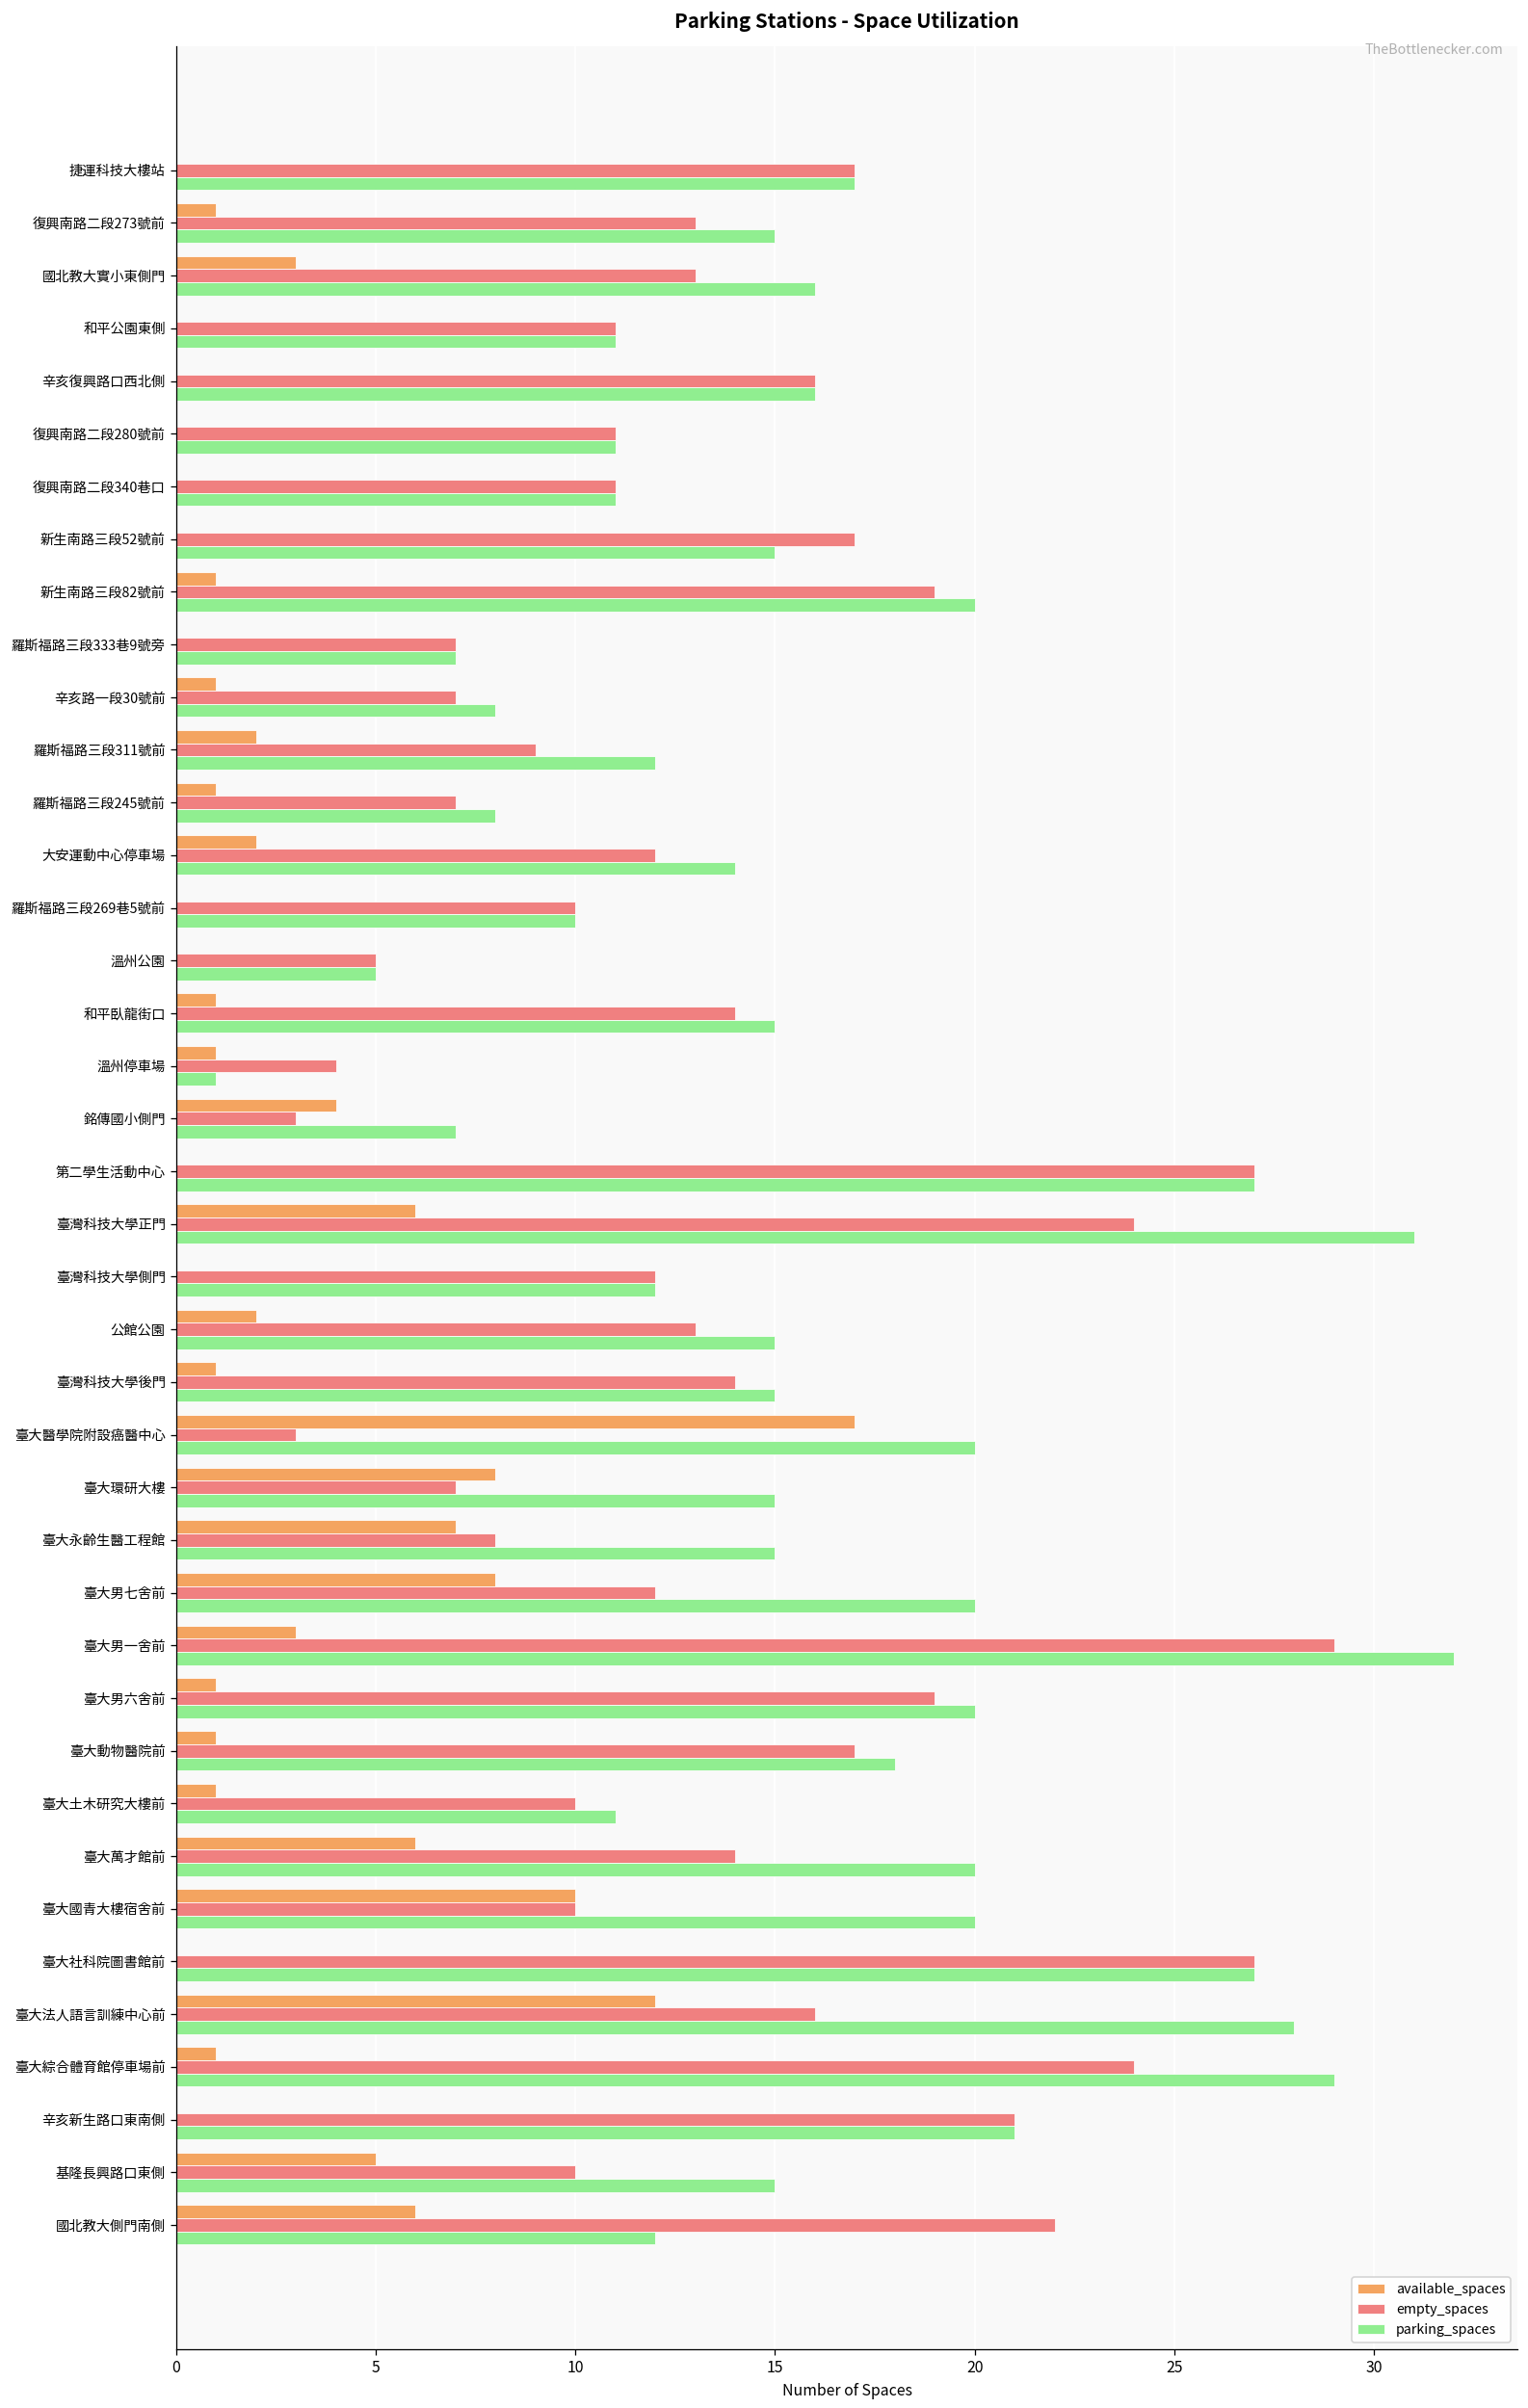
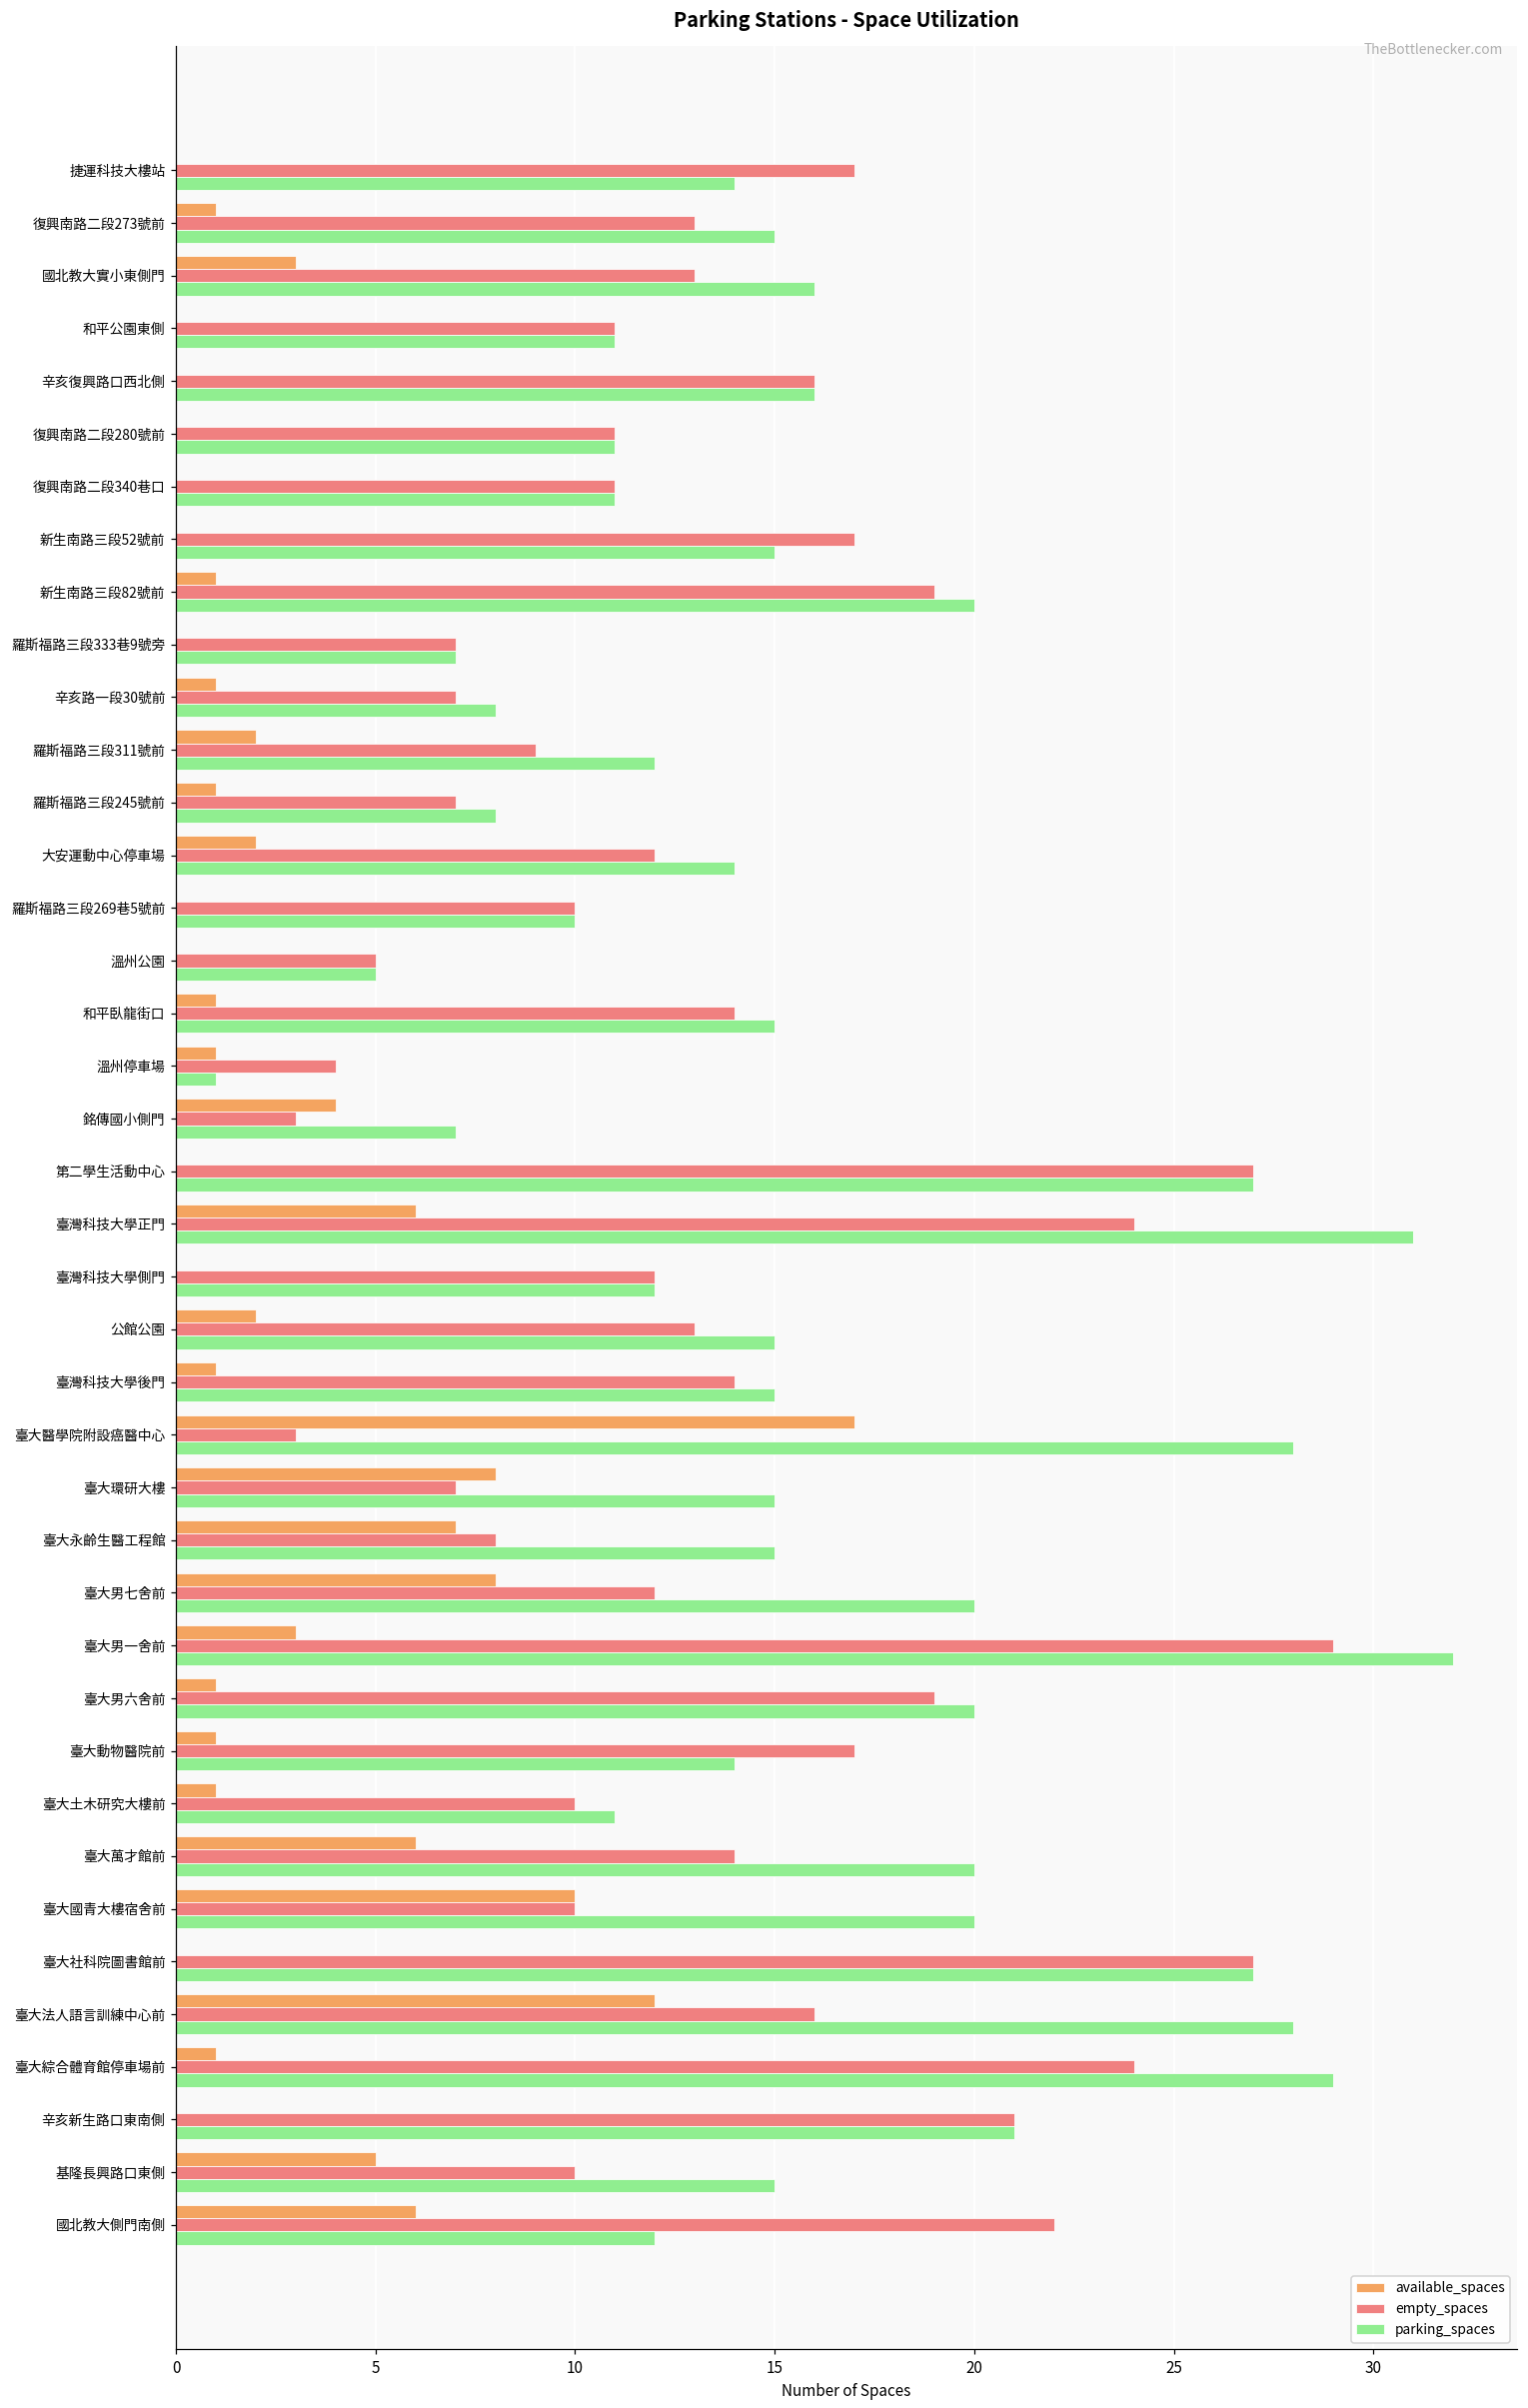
parking_spaces, 捷運科技大樓站: 17 -> 14
parking_spaces, 臺大醫學院附設癌醫中心: 20 -> 28
parking_spaces, 臺大動物醫院前: 18 -> 14
